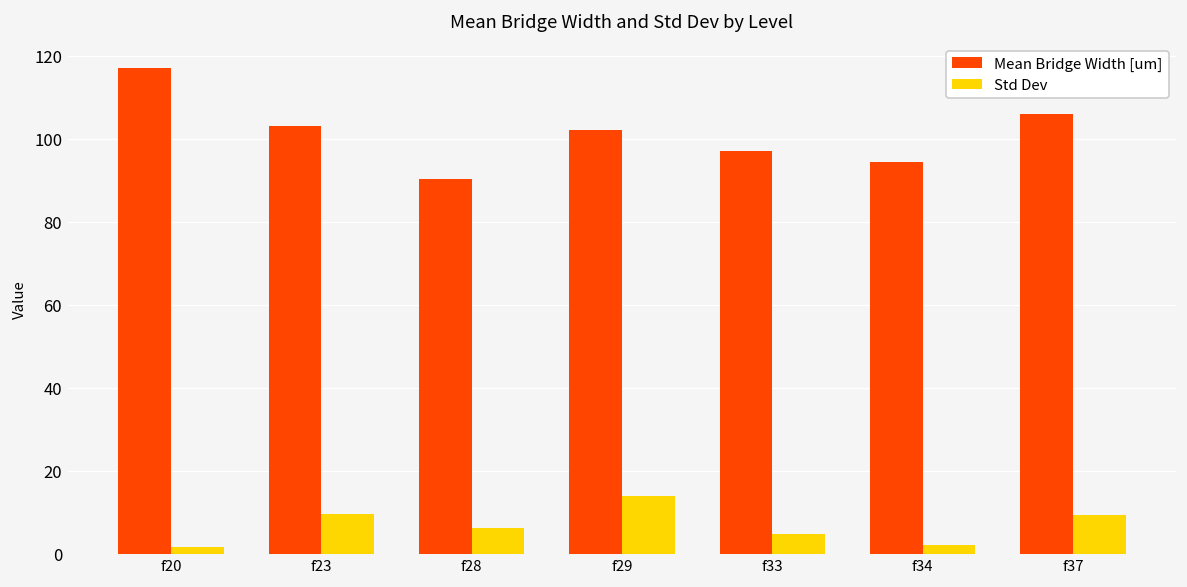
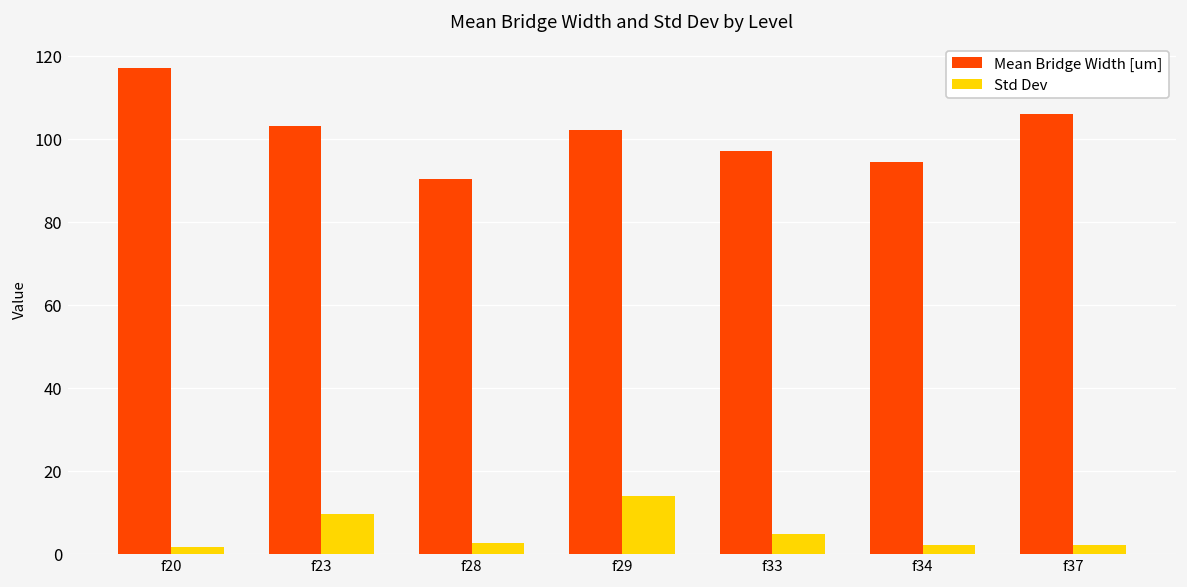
Std Dev, f28: 6 -> 2
Std Dev, f37: 9 -> 2
